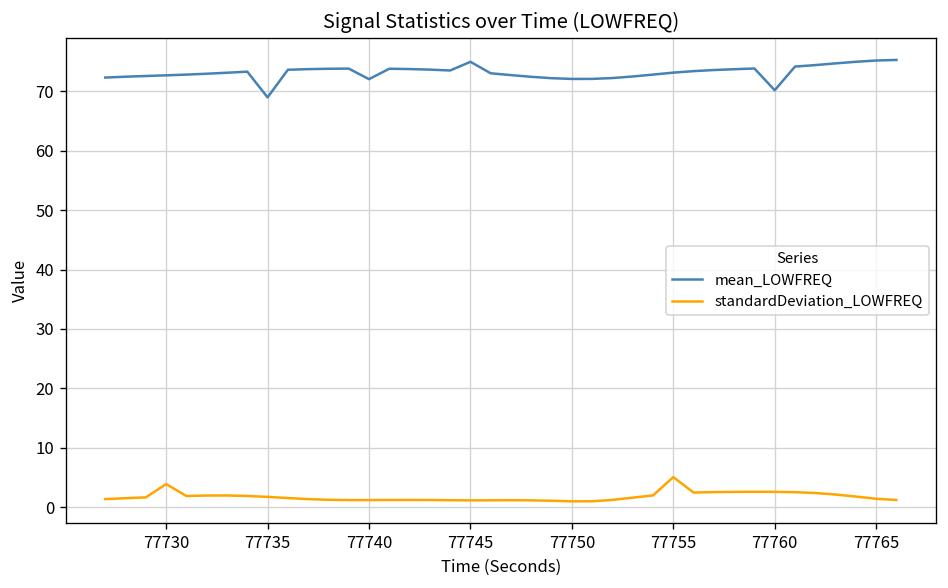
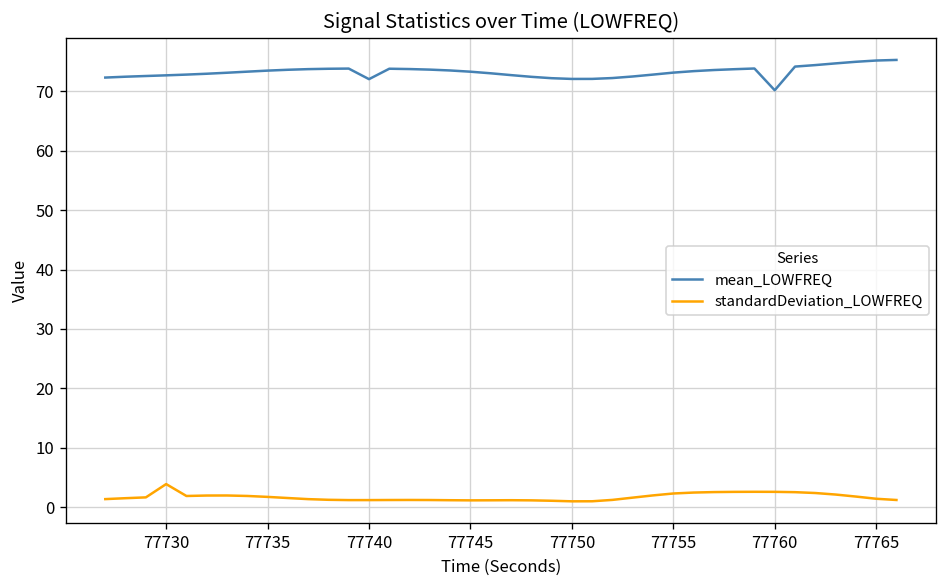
mean_LOWFREQ, 77735: 69 -> 74
mean_LOWFREQ, 77745: 75 -> 73
standardDeviation_LOWFREQ, 77755: 5 -> 2
